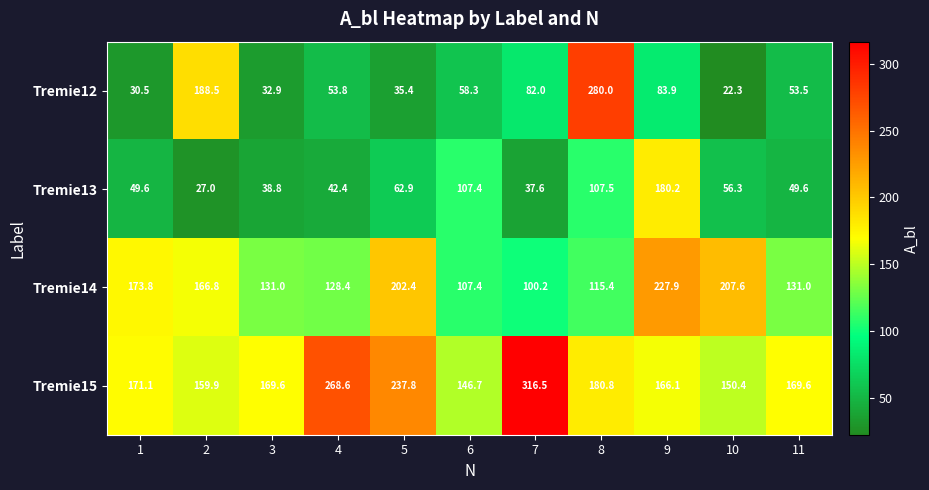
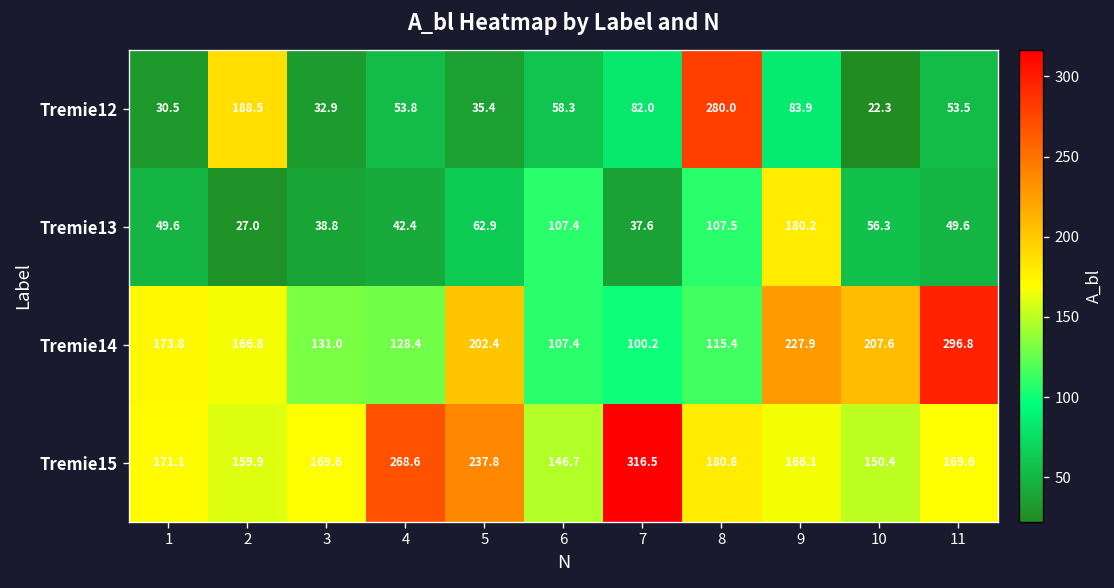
Tremie14, 11: 131.0 -> 296.8
